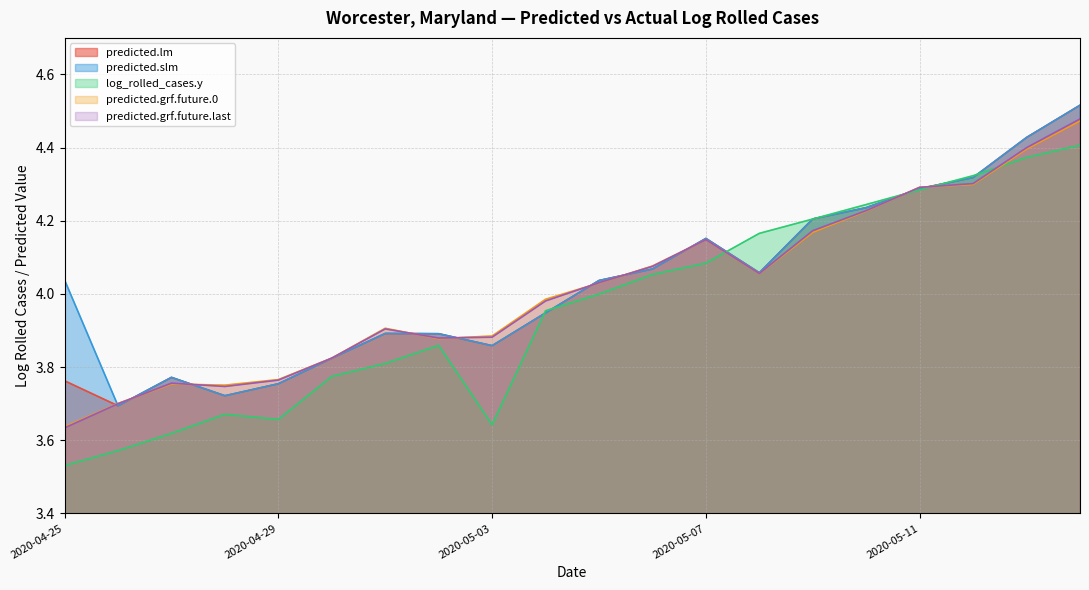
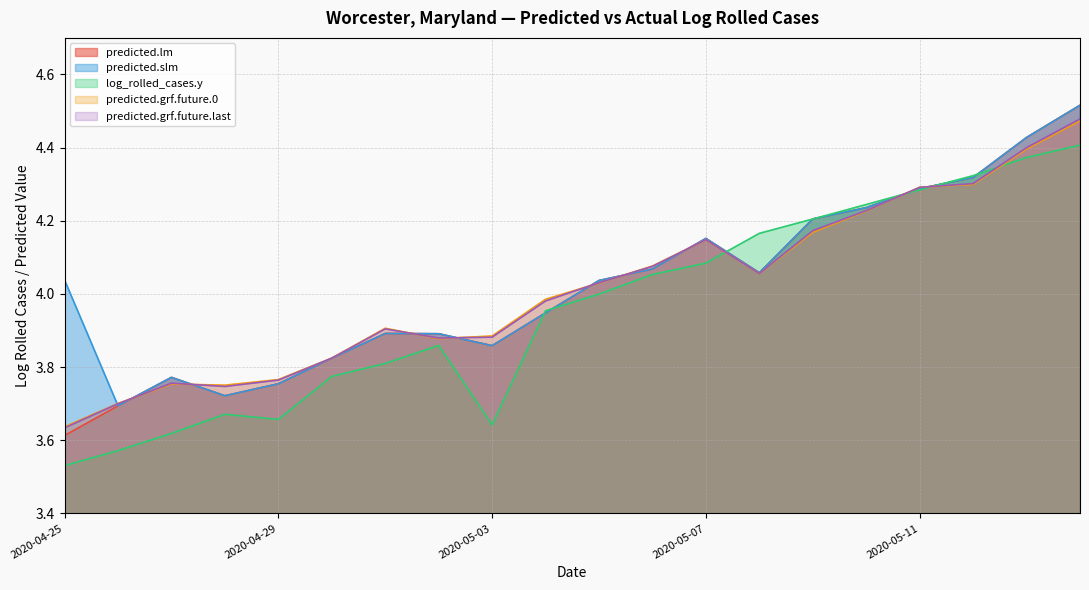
predicted.lm, 2020-04-25: 3.76 -> 3.61
